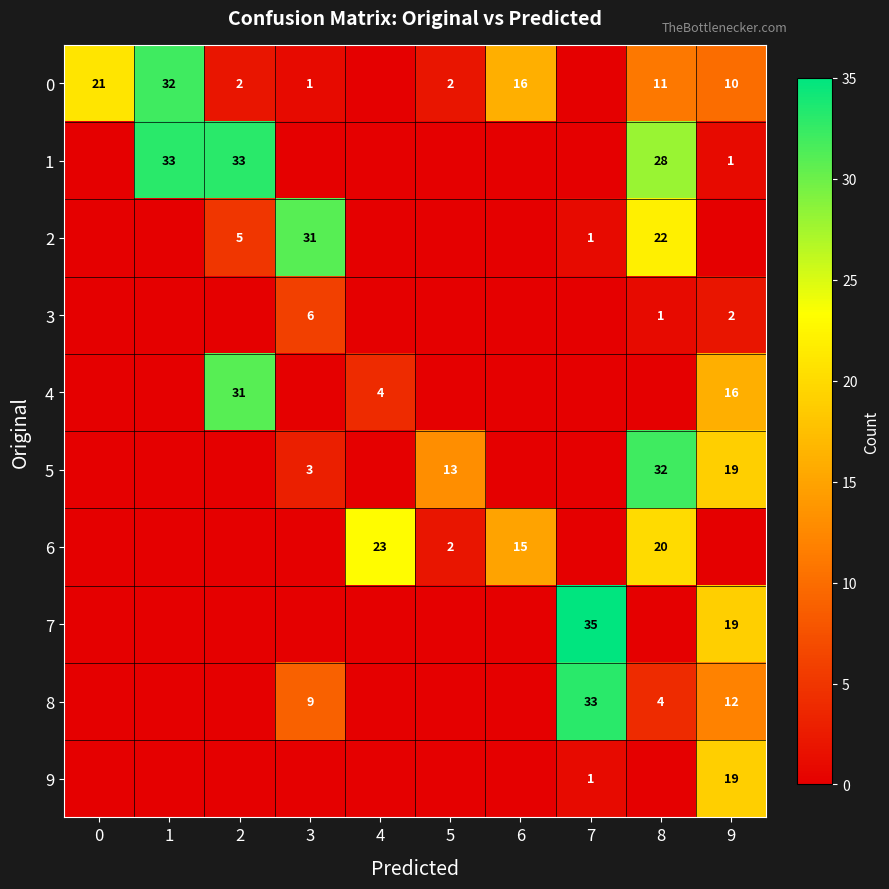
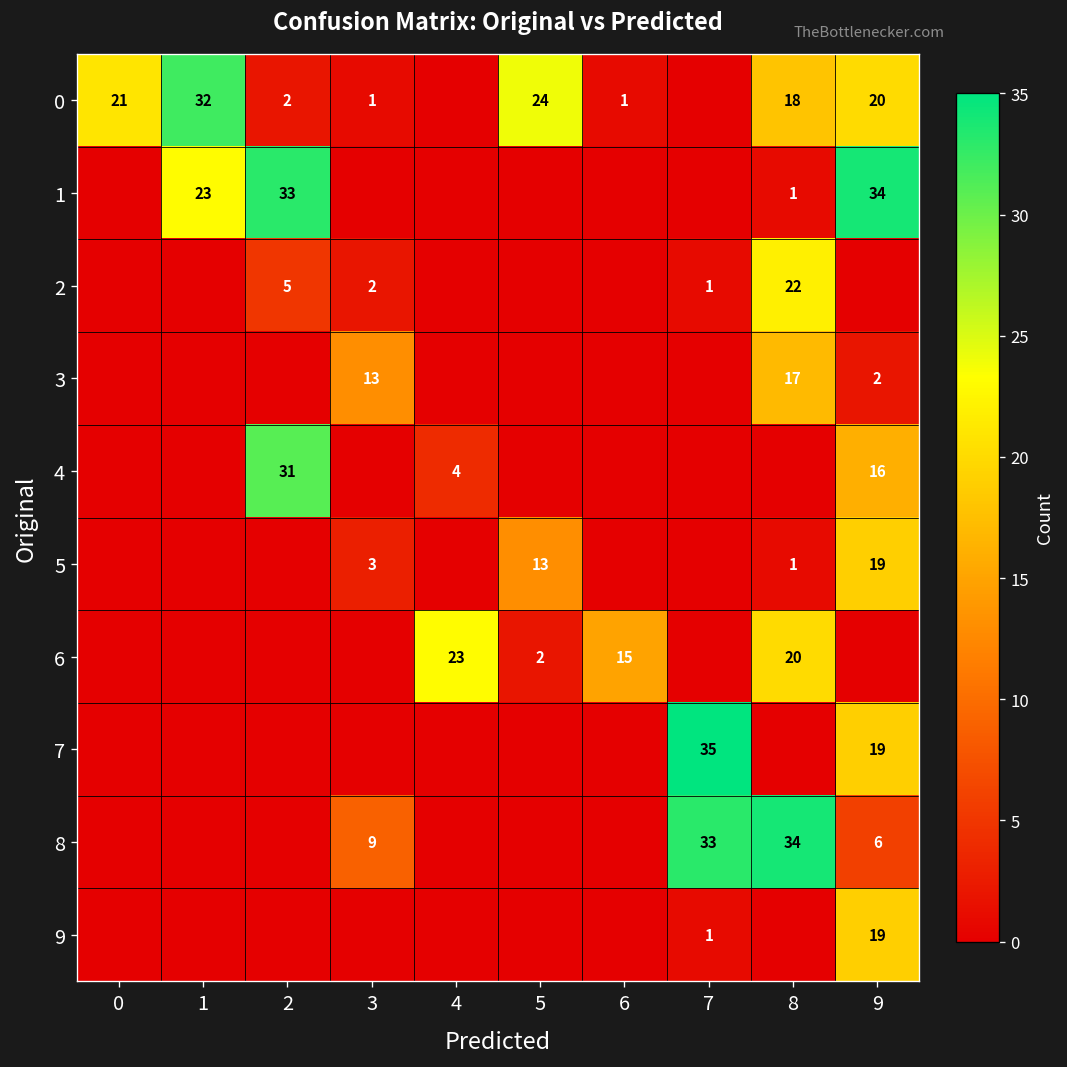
0, 5: 2 -> 24
0, 6: 16 -> 1
0, 8: 11 -> 18
0, 9: 10 -> 20
1, 1: 33 -> 23
1, 8: 28 -> 1
1, 9: 1 -> 34
2, 3: 31 -> 2
3, 3: 6 -> 13
3, 8: 1 -> 17
5, 8: 32 -> 1
8, 8: 4 -> 34
8, 9: 12 -> 6
